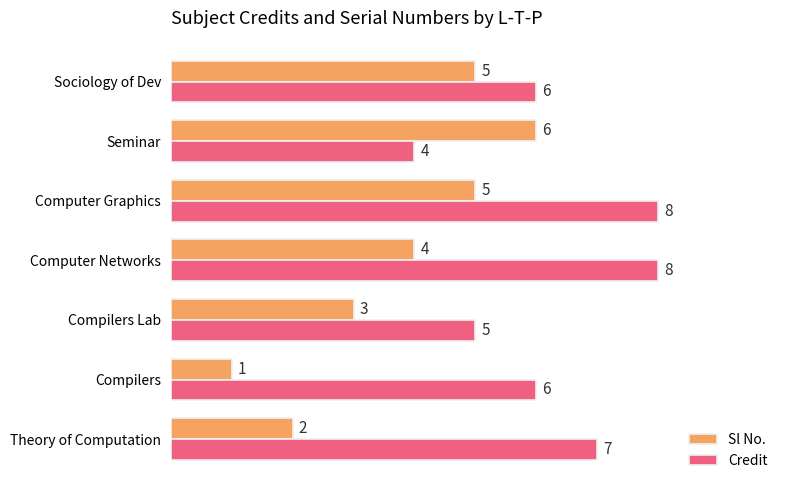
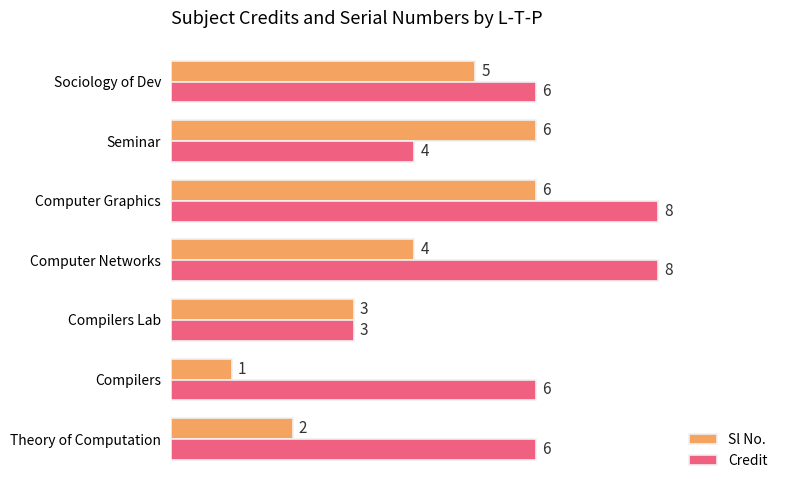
Sl No., Computer Graphics: 5 -> 6
Credit, Compilers Lab: 5 -> 3
Credit, Theory of Computation: 7 -> 6
